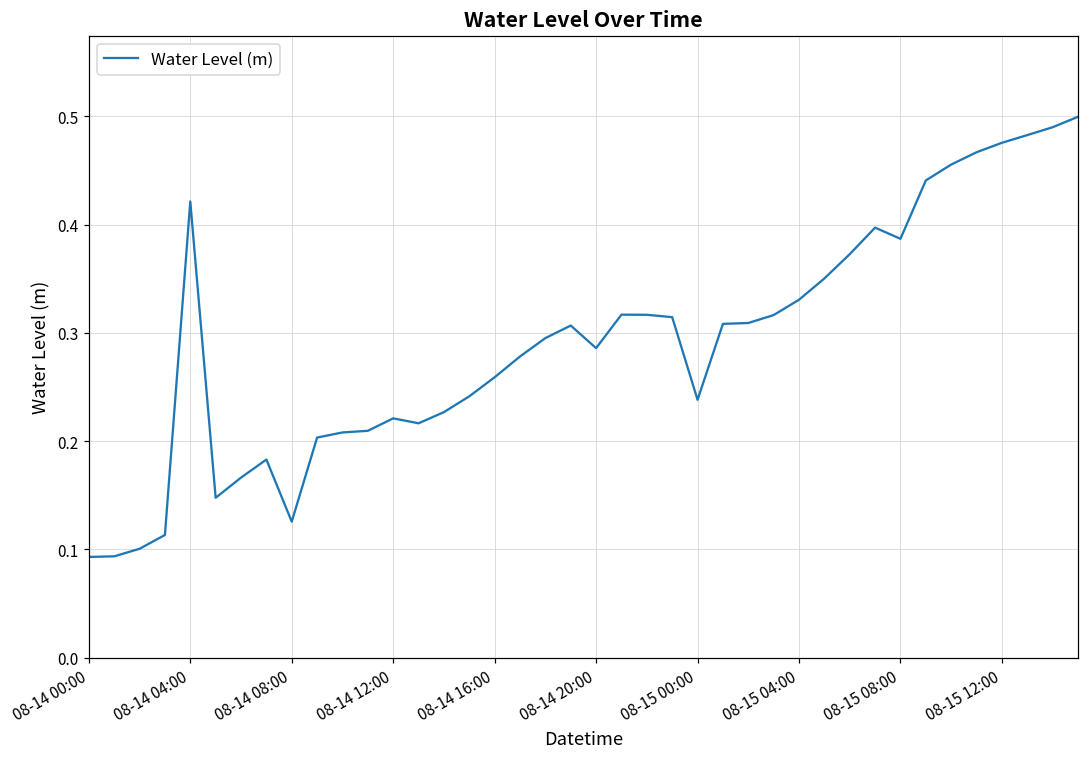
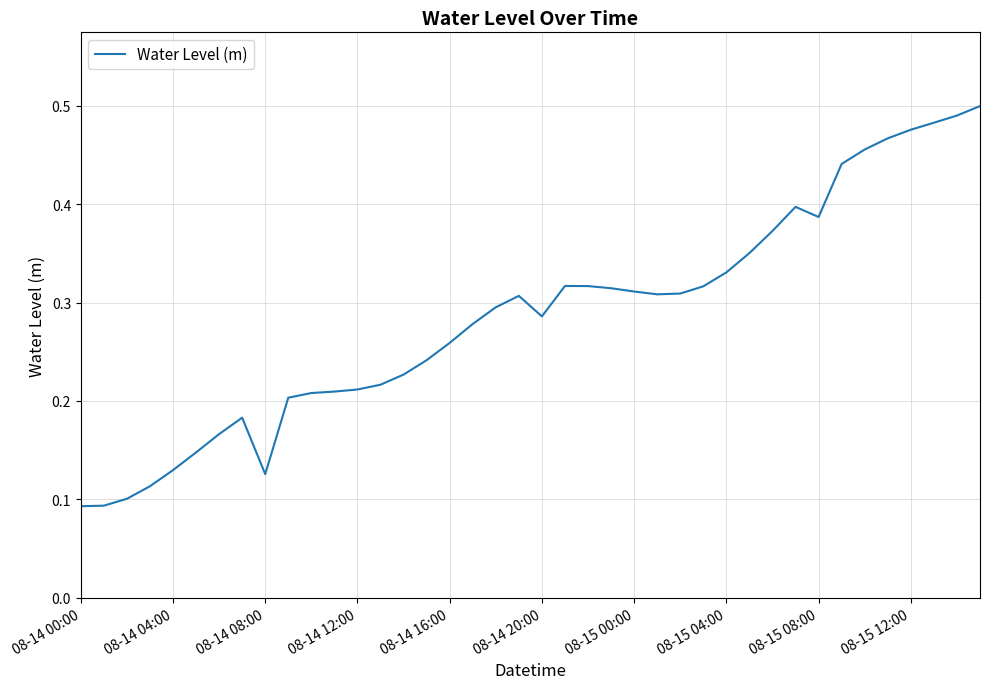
08-14 04:00: 0.42 -> 0.13
08-14 12:00: 0.22 -> 0.21
08-15 00:00: 0.24 -> 0.31
